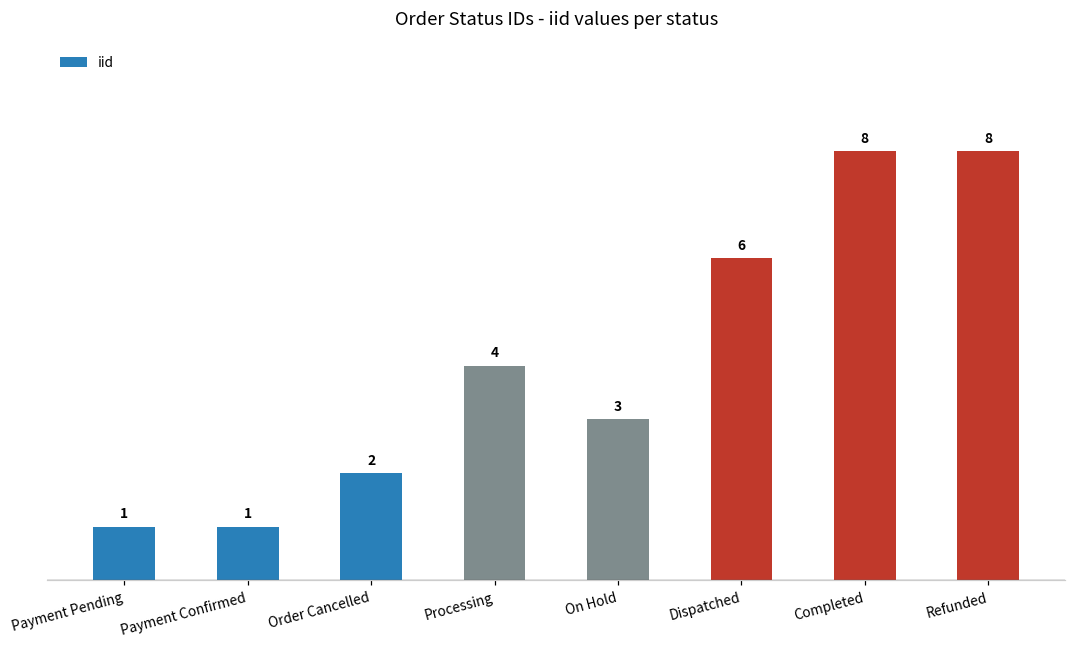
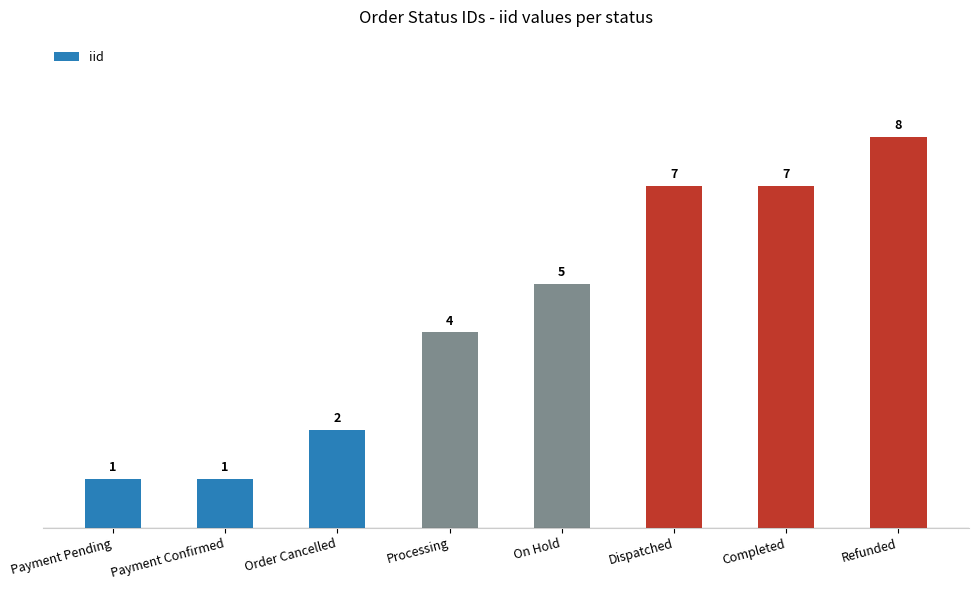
On Hold: 3 -> 5
Dispatched: 6 -> 7
Completed: 8 -> 7
